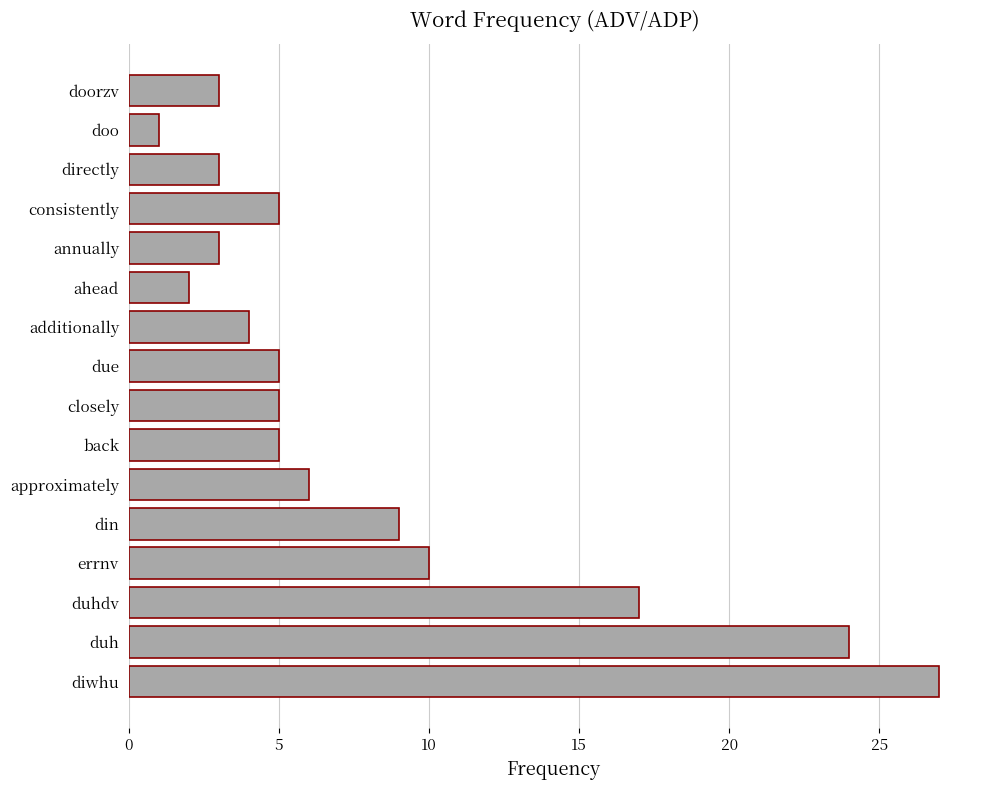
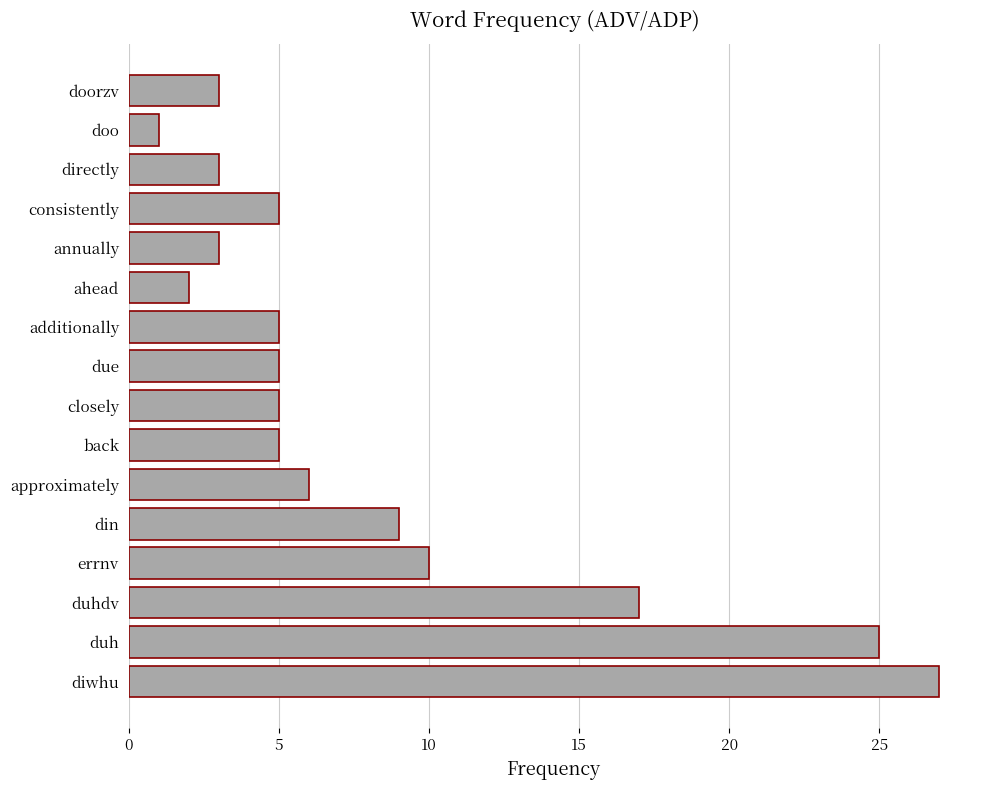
additionally: 4 -> 5
duh: 24 -> 25
